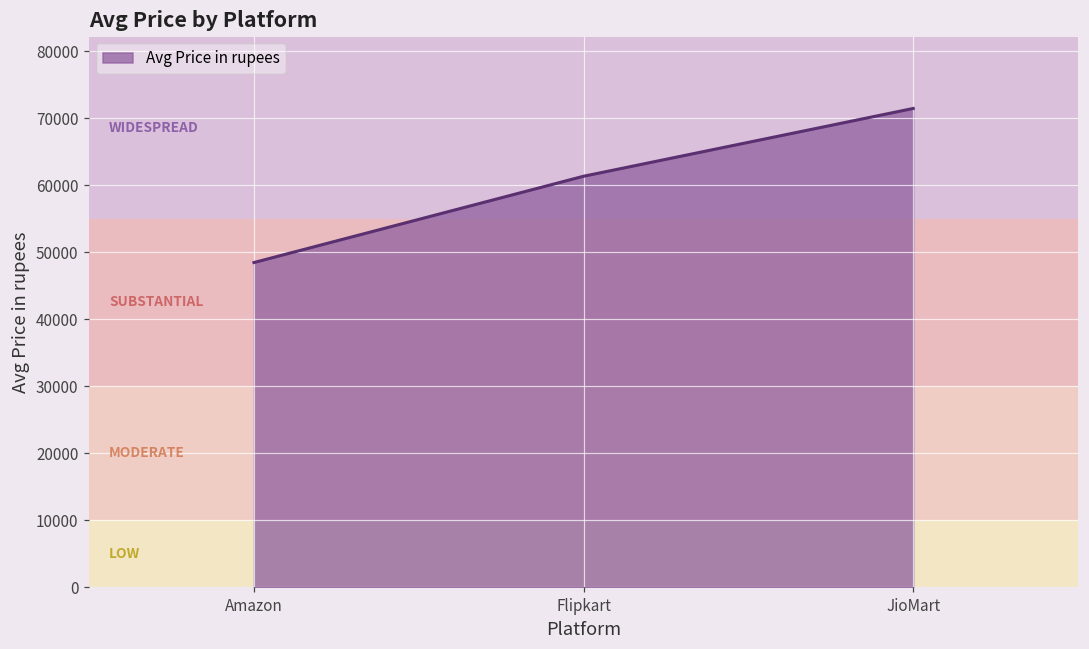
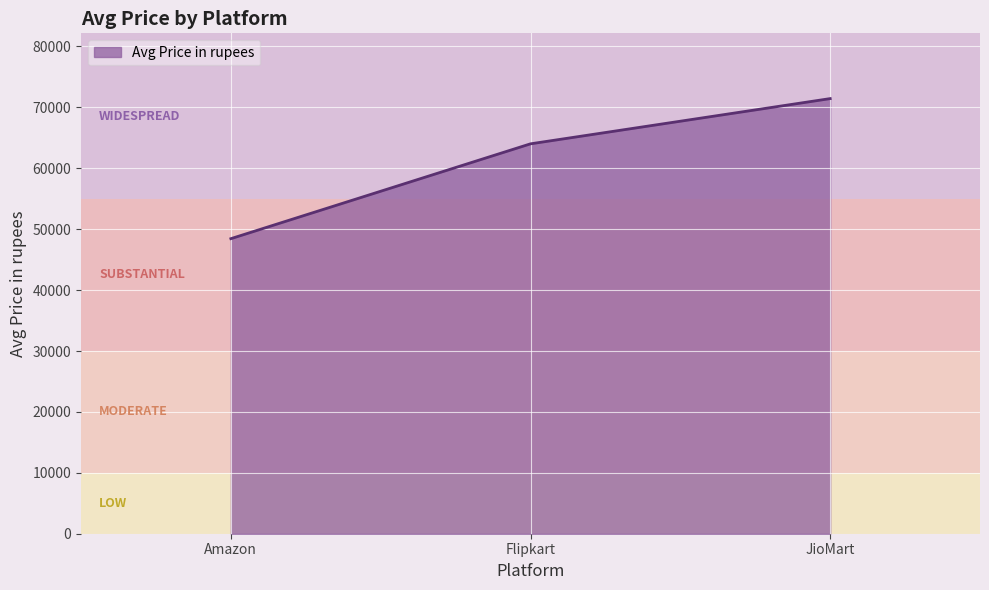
Flipkart: 61000 -> 64000
